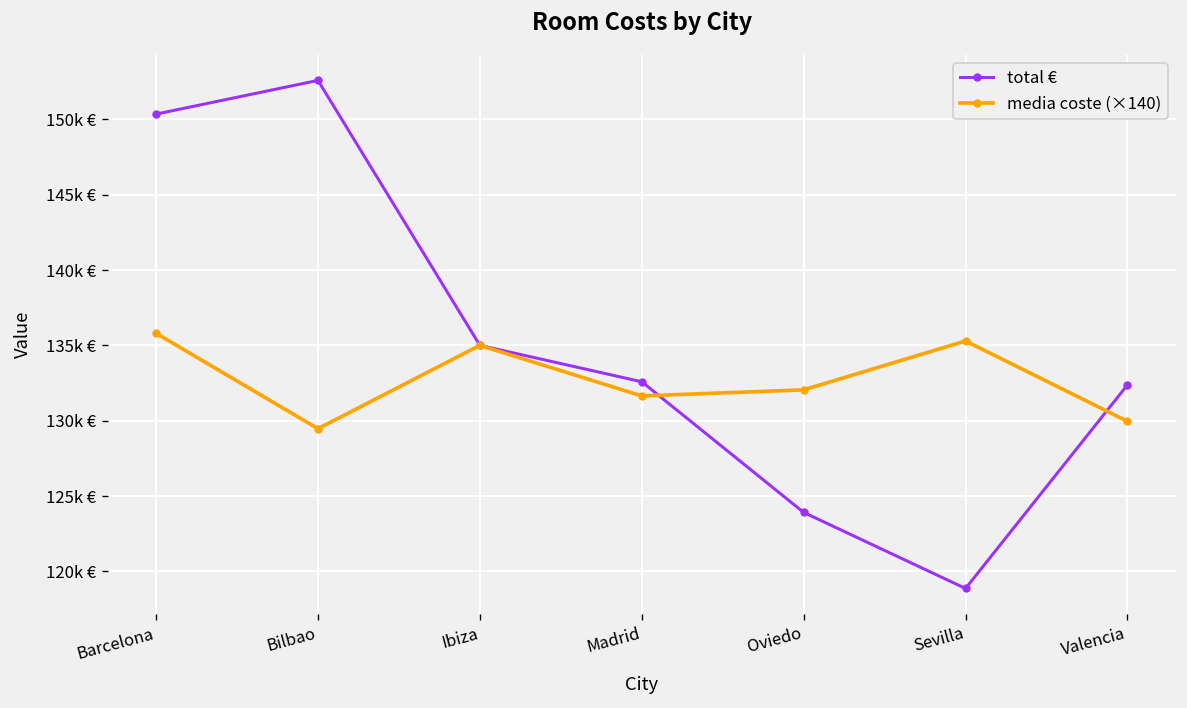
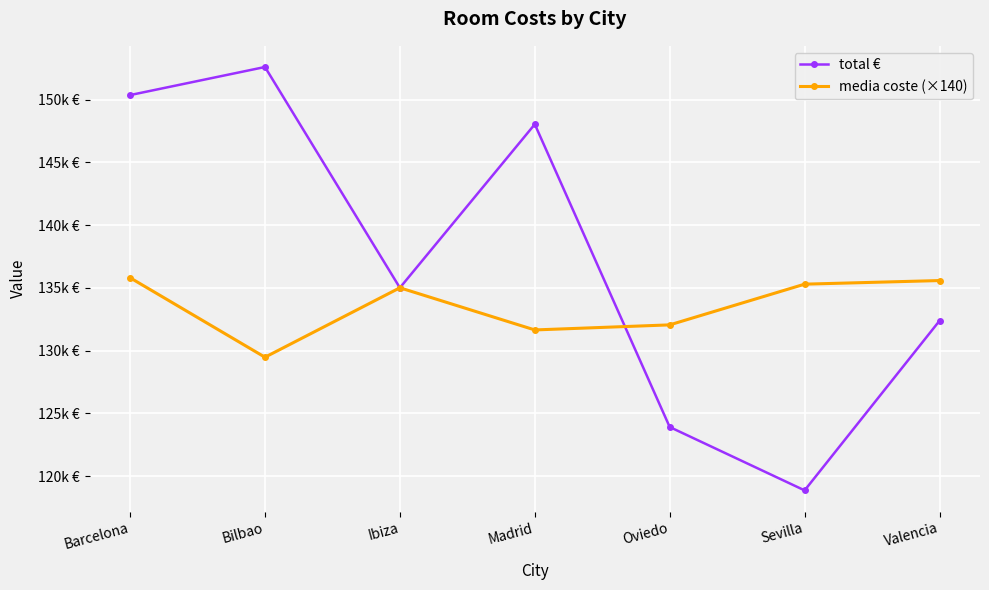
total €, Madrid: 132.6k € -> 148.0k €
media coste (×140), Valencia: 130.0k € -> 135.6k €
